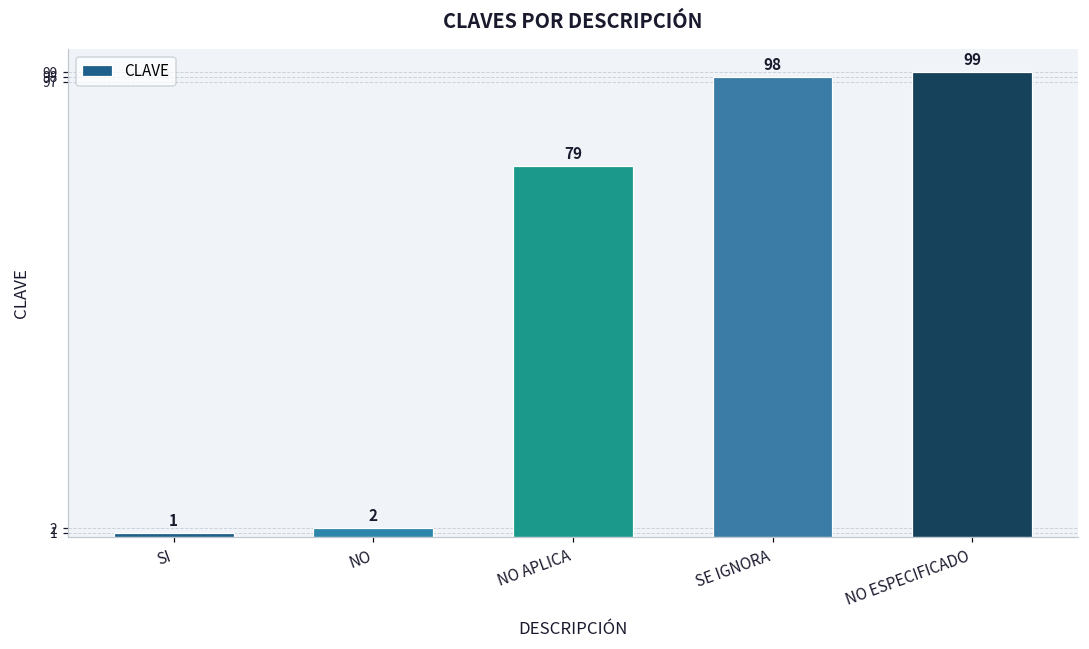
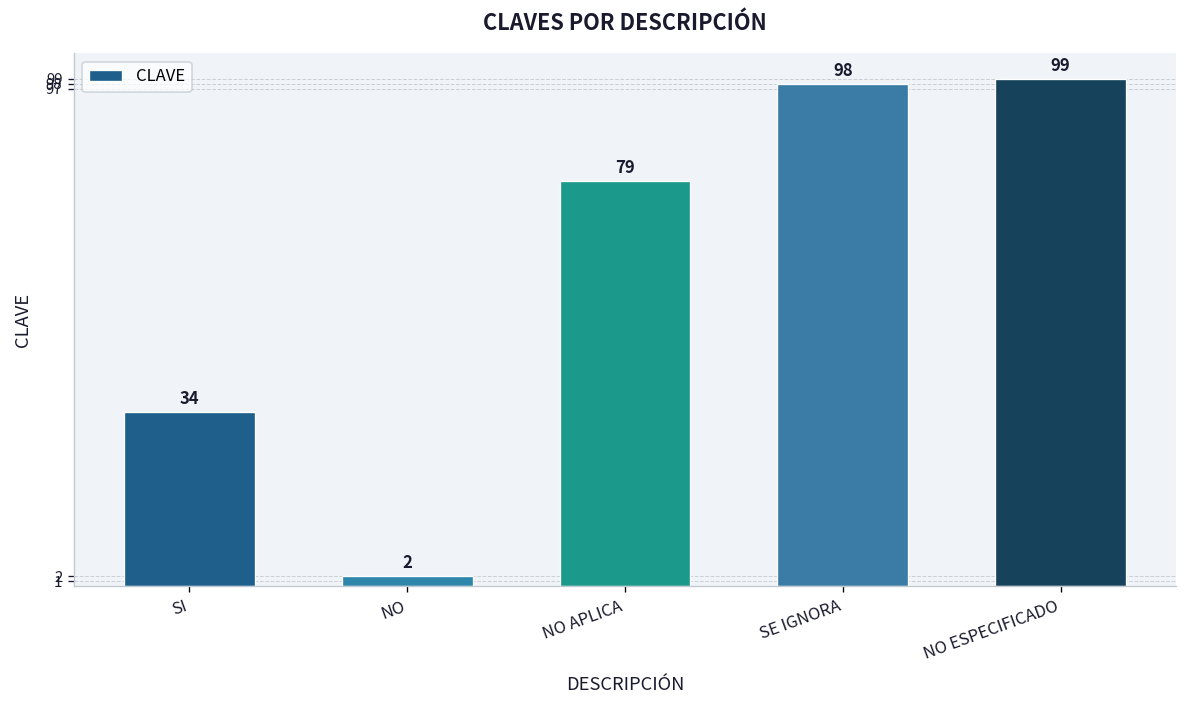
SI: 1 -> 34
